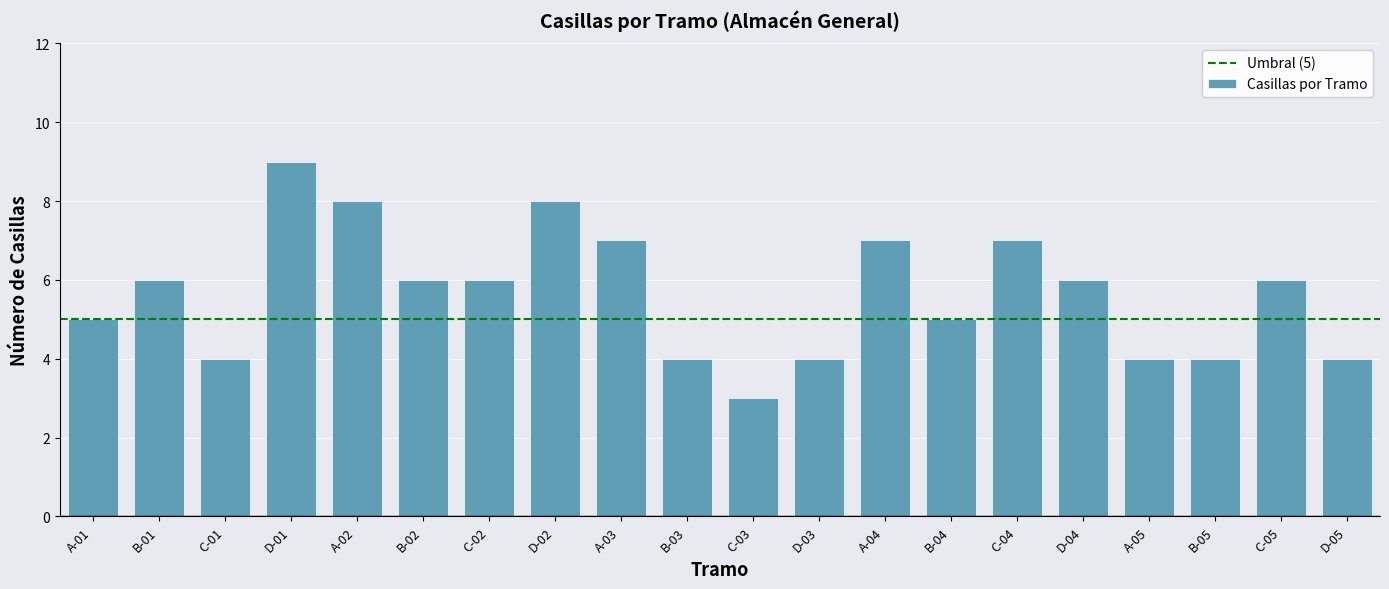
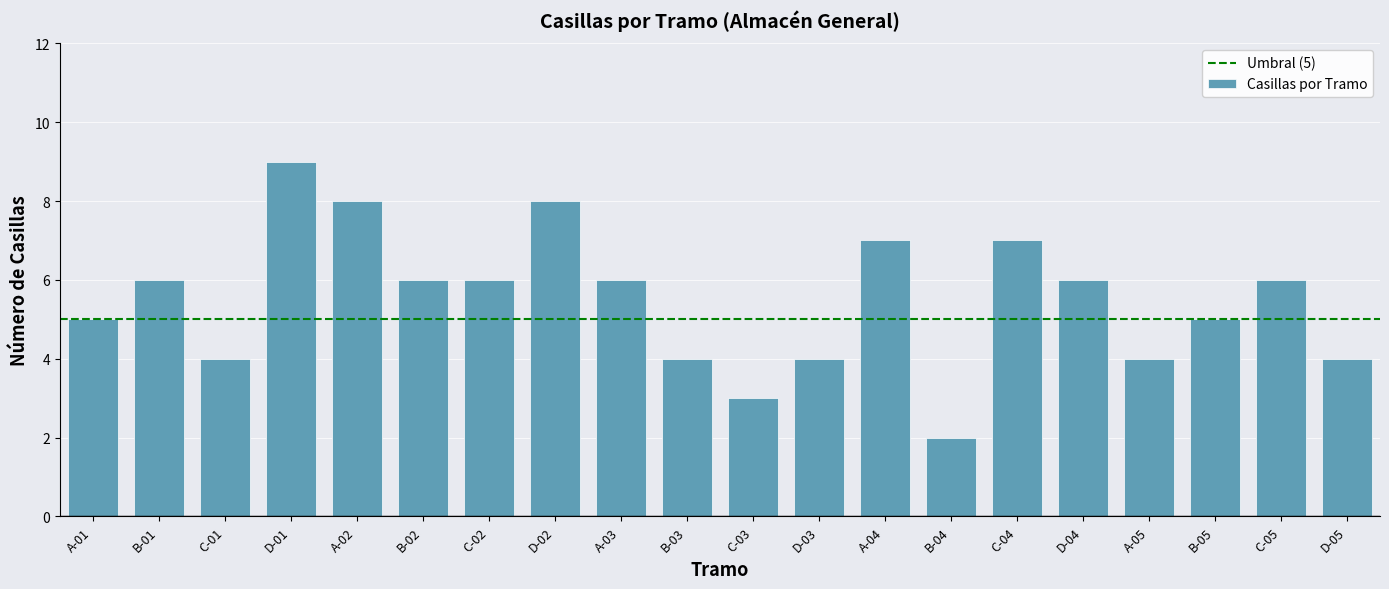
A-03: 7 -> 6
B-04: 5 -> 2
B-05: 4 -> 5
